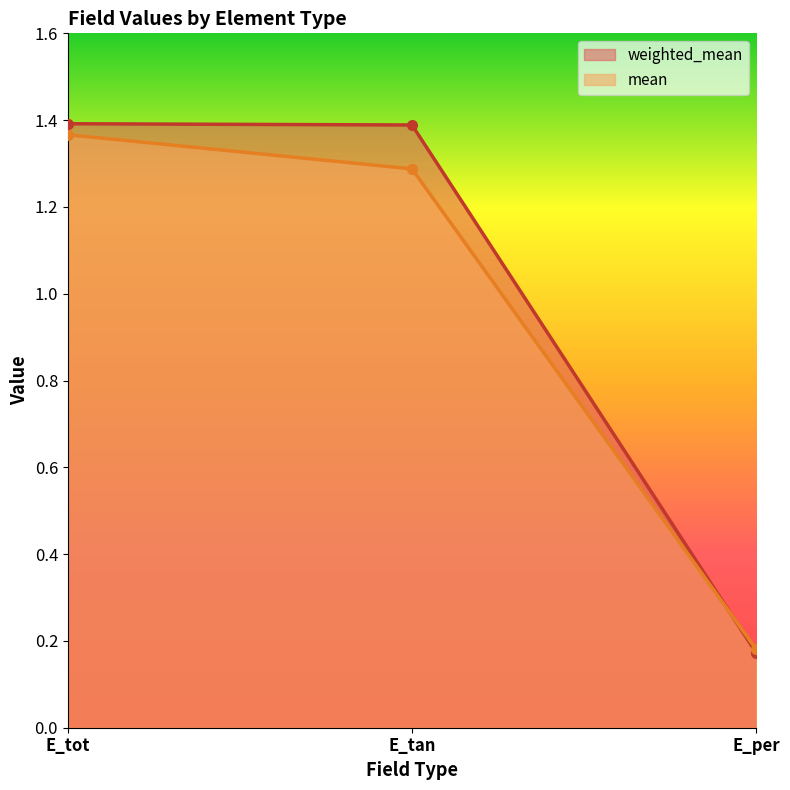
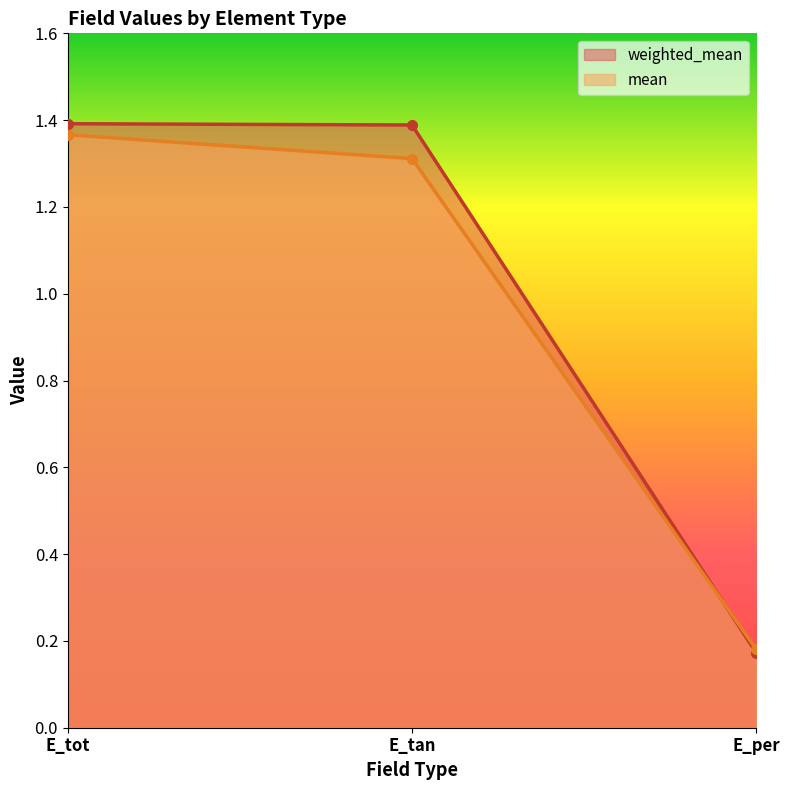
mean, E_tan: 1.29 -> 1.31
